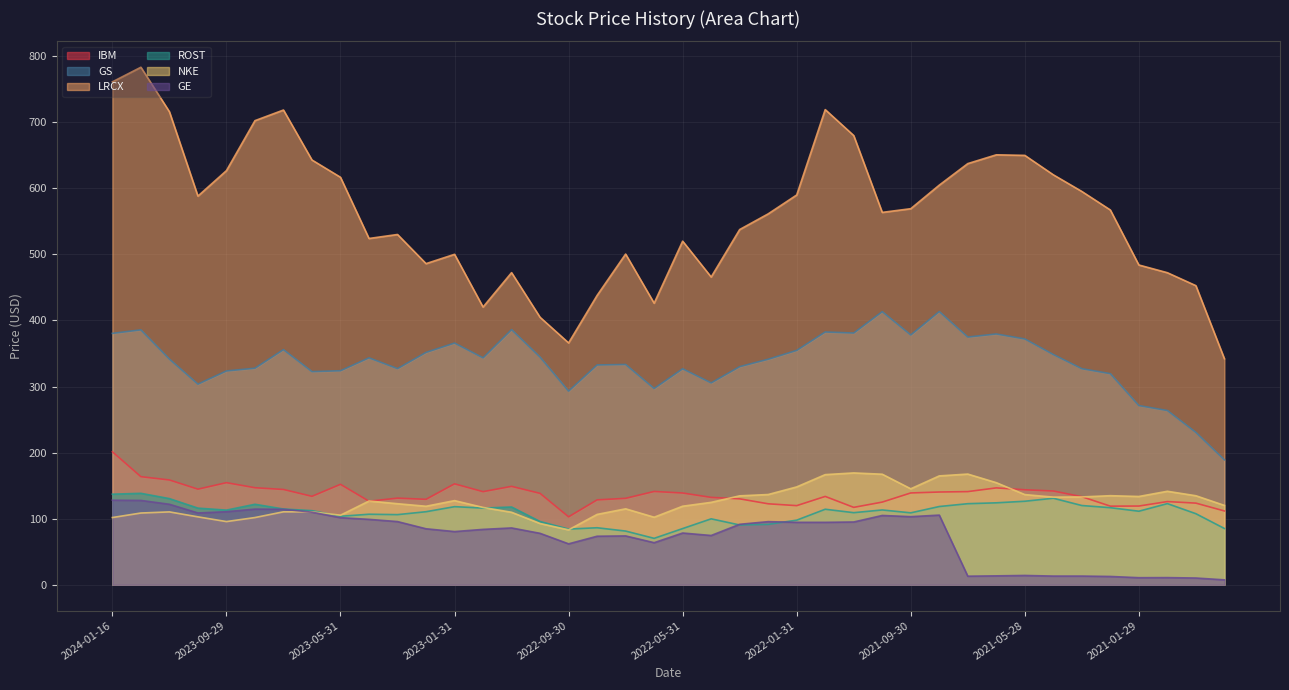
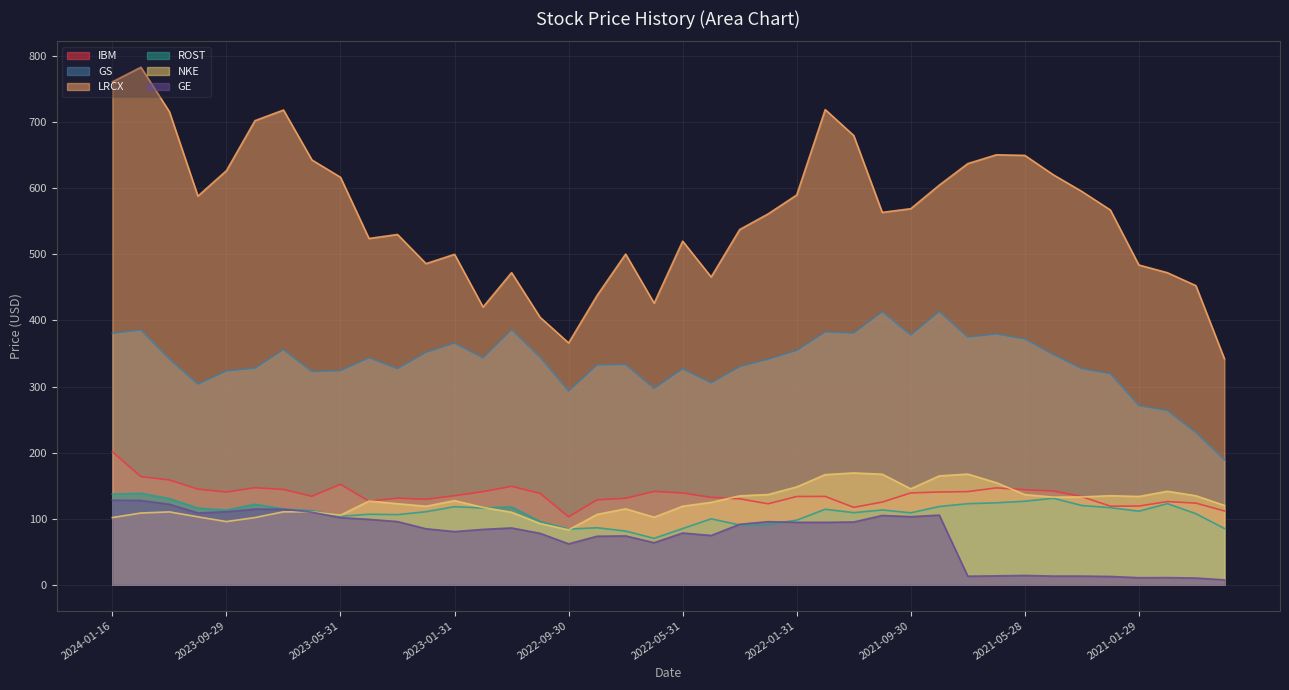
IBM, 2023-09-29: 150 -> 140
IBM, 2023-01-31: 150 -> 130
IBM, 2022-01-31: 120 -> 130
